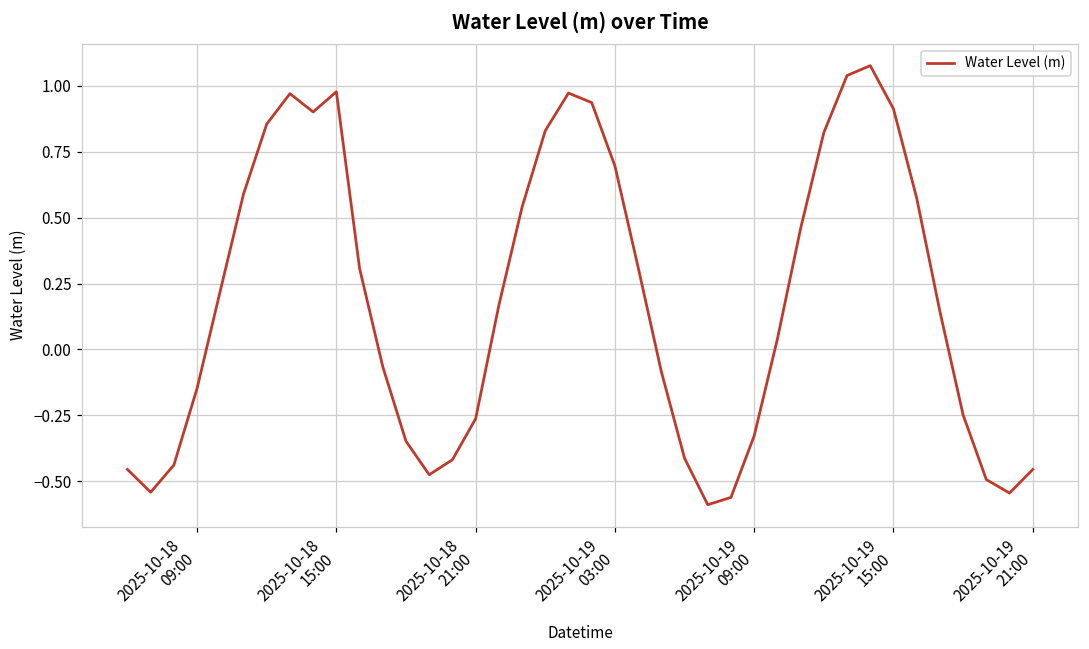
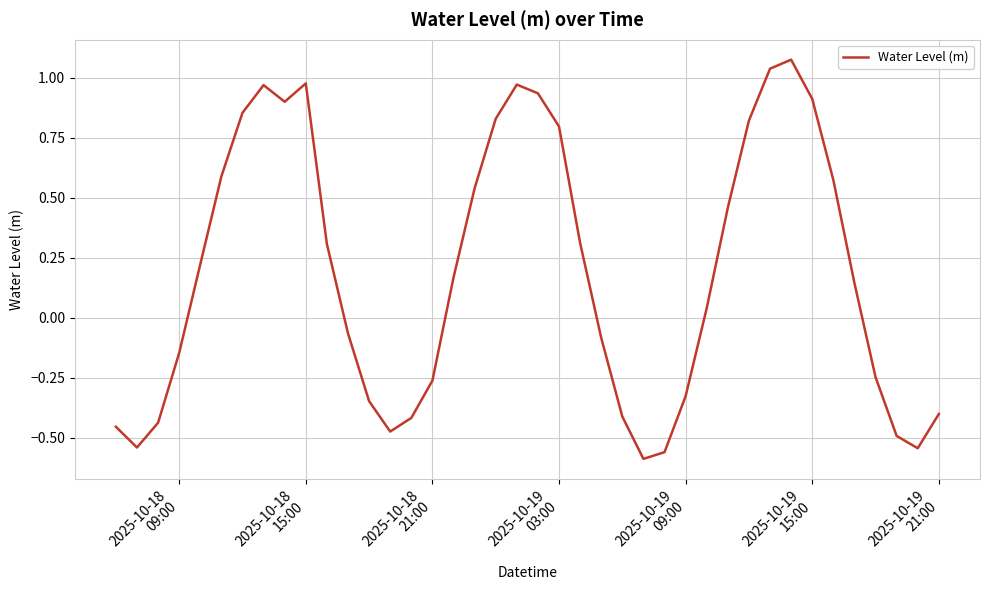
2025-10-19 03:00: 0.70 -> 0.80
2025-10-19 21:00: -0.46 -> -0.40
